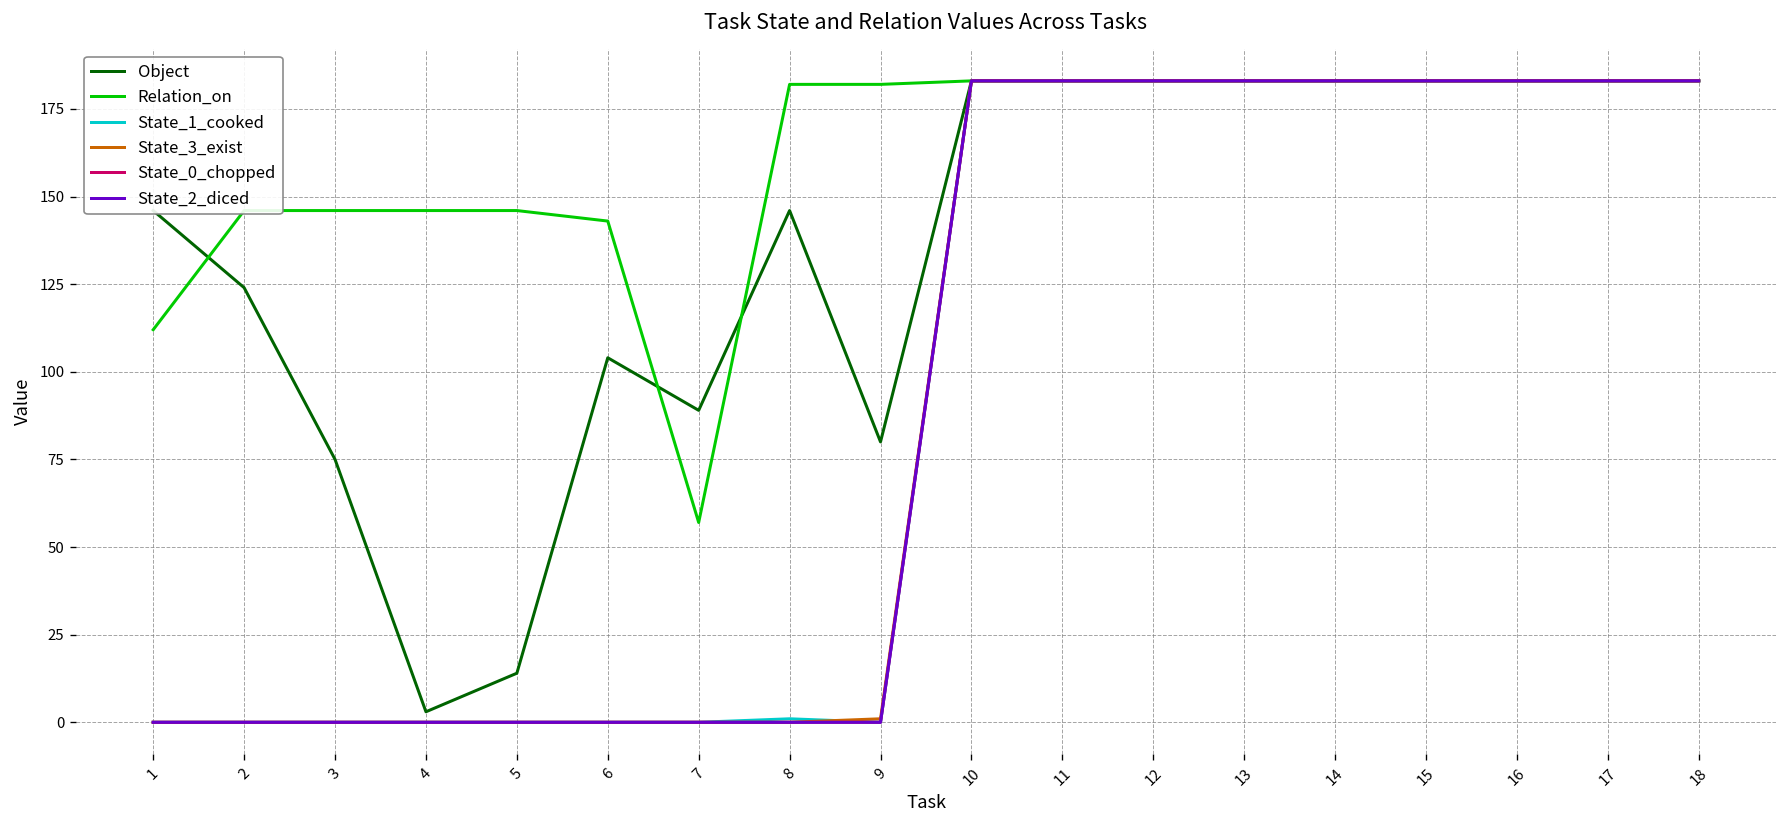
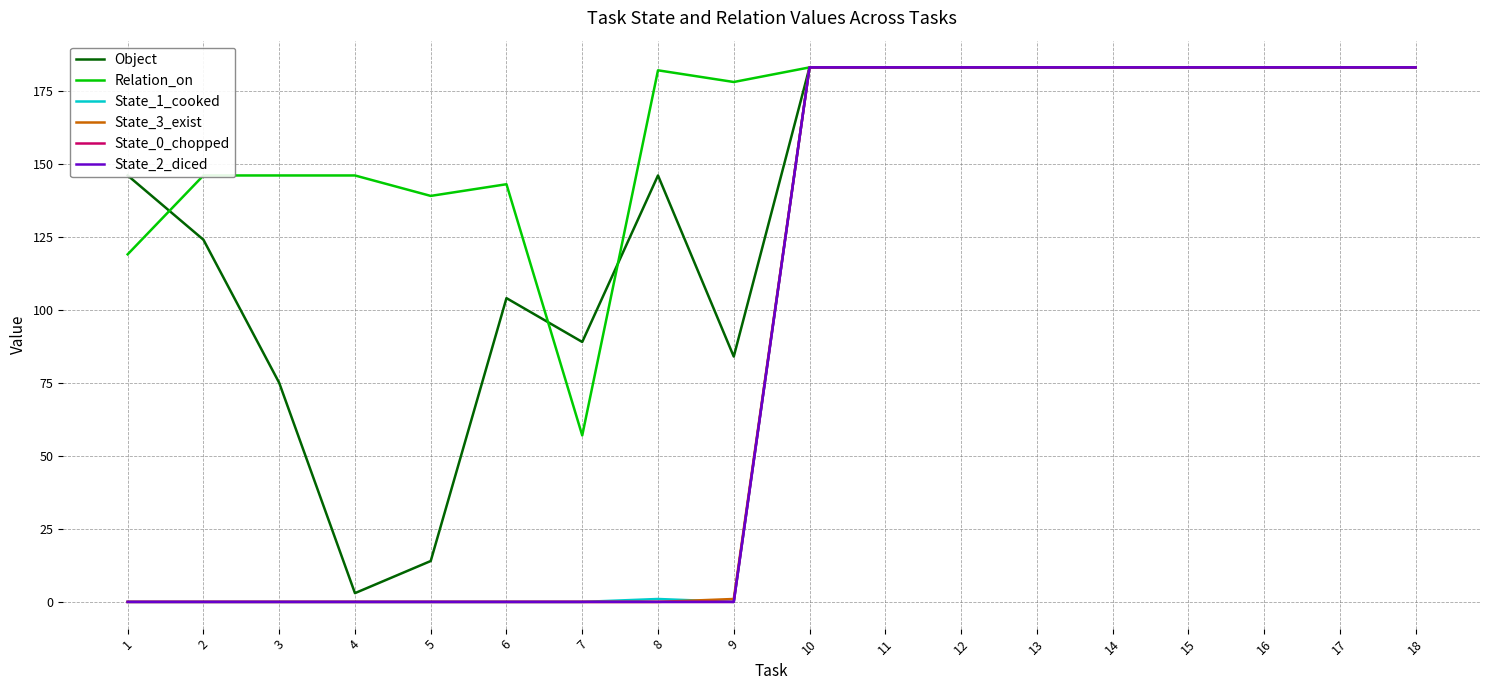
Relation_on, 1: 112 -> 119
Relation_on, 5: 146 -> 139
Object, 9: 80 -> 84
Relation_on, 9: 182 -> 178
